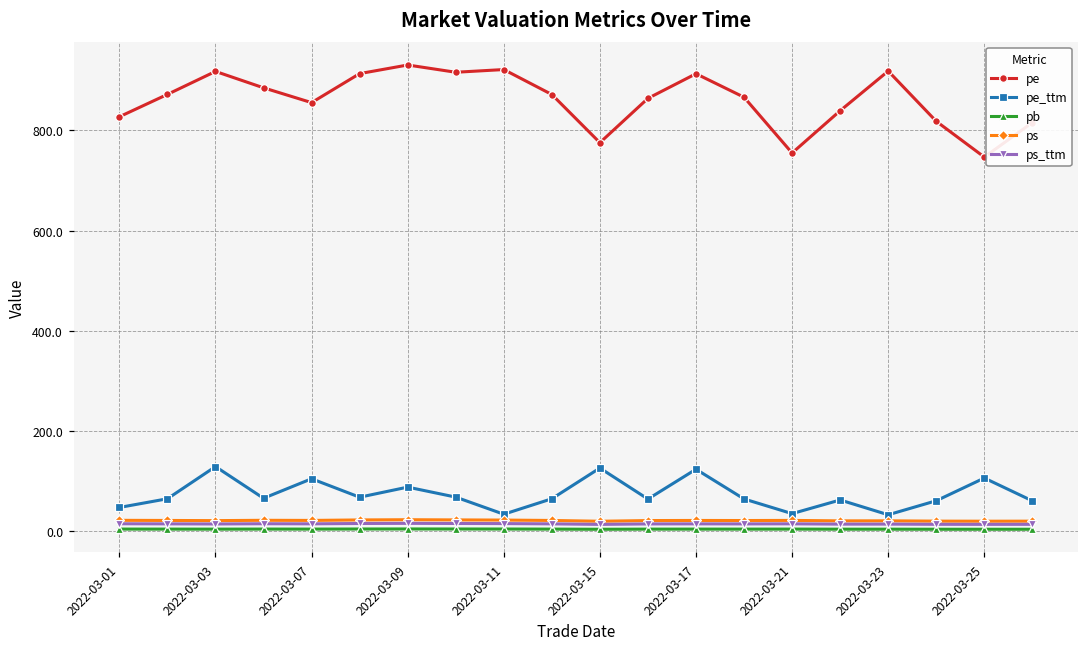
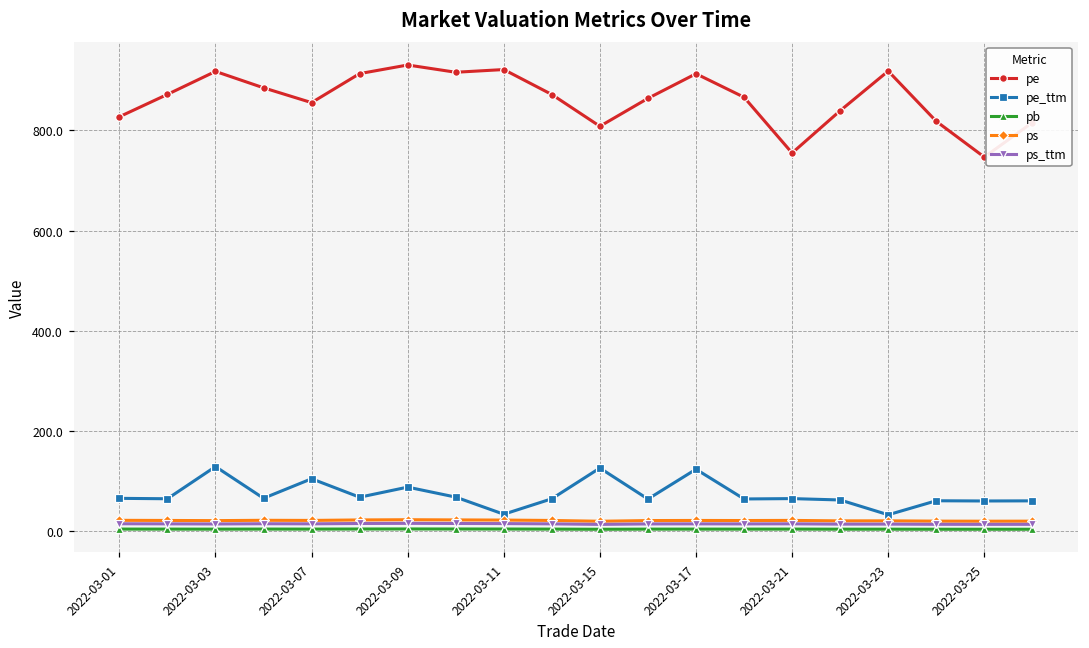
pe_ttm, 2022-03-01: 50 -> 70
pe, 2022-03-15: 780 -> 810
pe_ttm, 2022-03-21: 40 -> 70
pe_ttm, 2022-03-25: 110 -> 60
